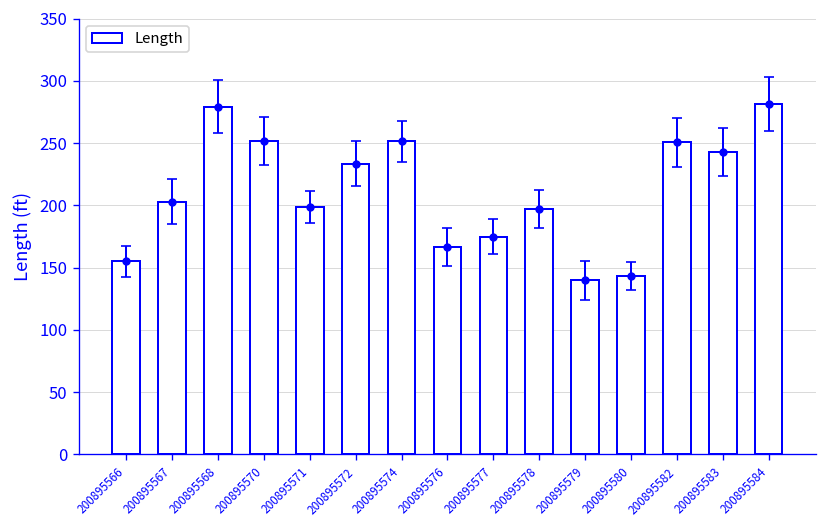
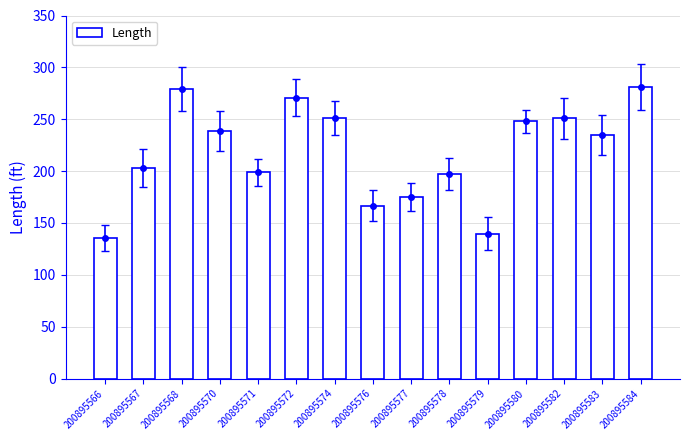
Length, 200895566: 155 -> 135
Length, 200895570: 251 -> 238
Length, 200895572: 234 -> 271
Length, 200895580: 143 -> 248
Length, 200895583: 243 -> 235
